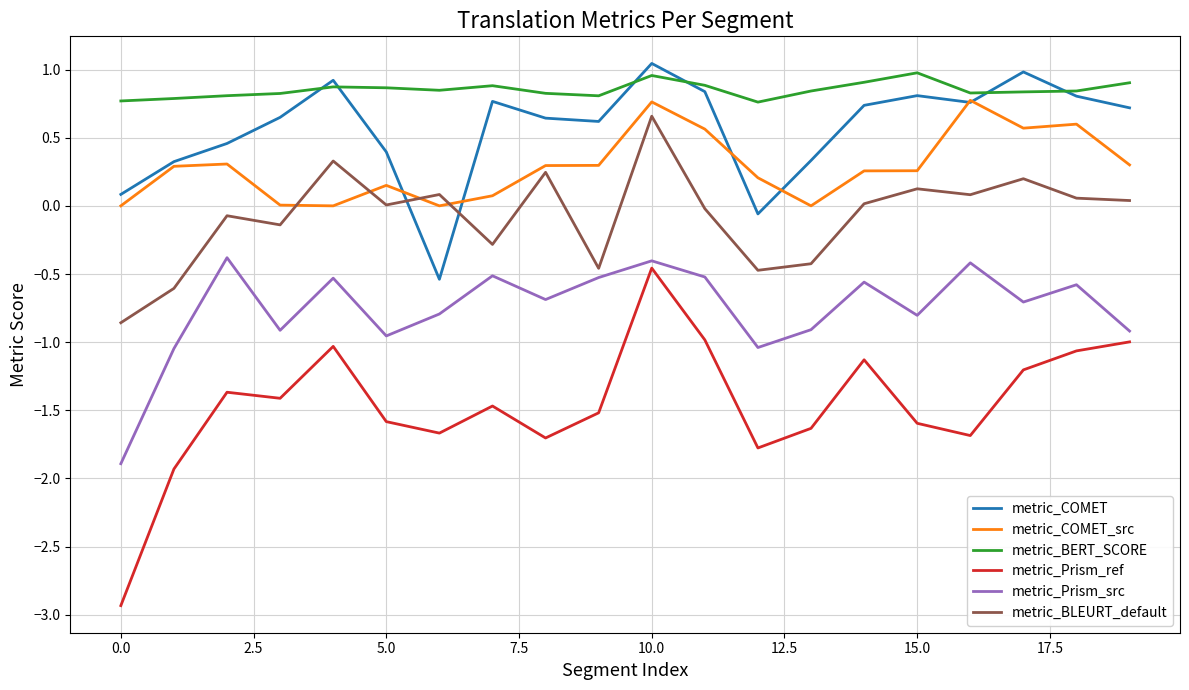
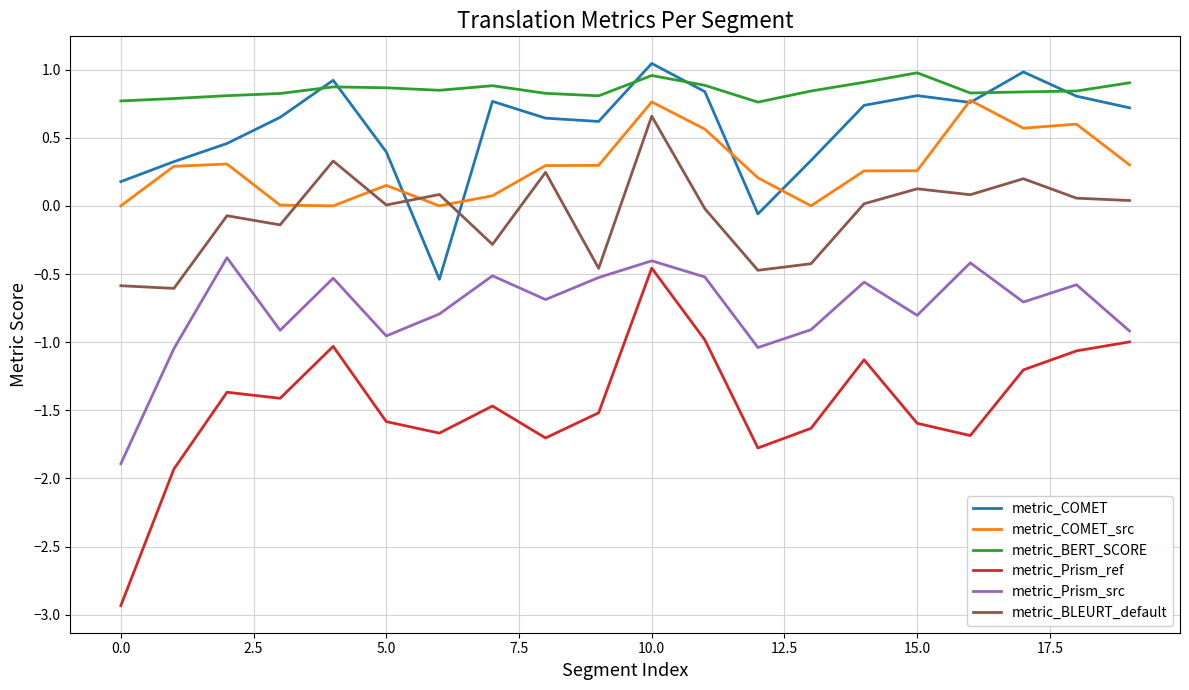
metric_COMET, 0.0: 0.08 -> 0.18
metric_BLEURT_default, 0.0: -0.86 -> -0.59
